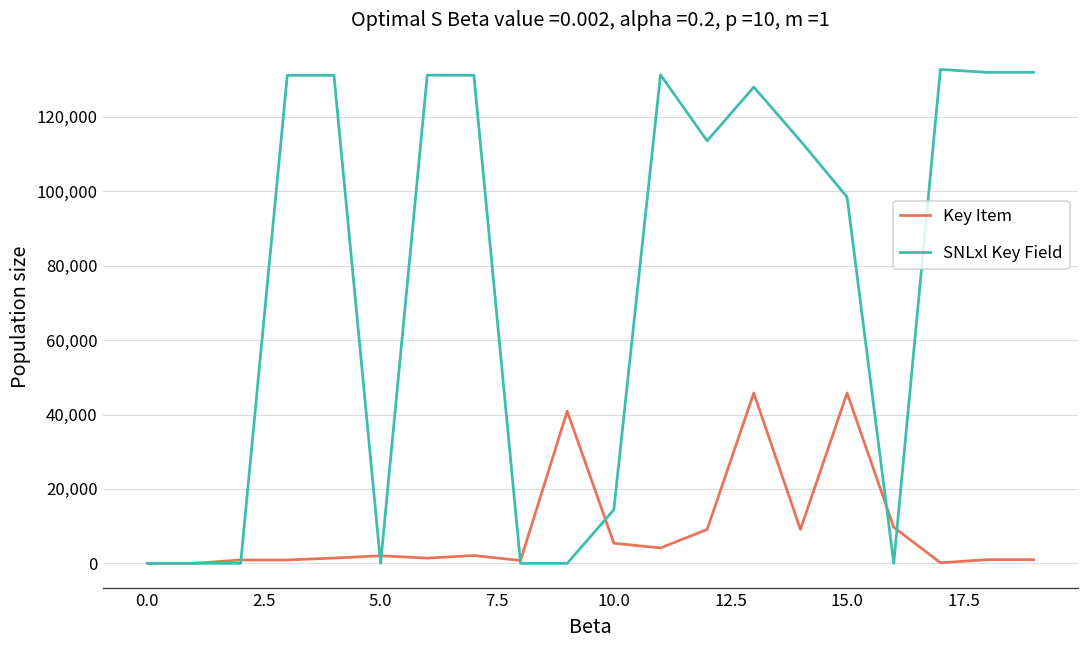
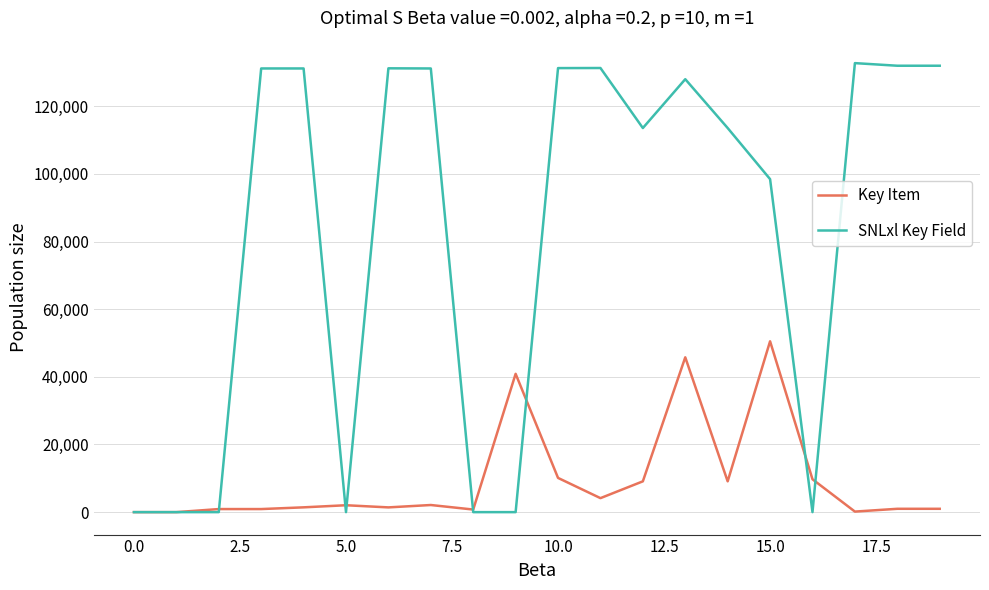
Key Item, 10.0: 5,000 -> 10,000
SNLxl Key Field, 10.0: 14,000 -> 131,000
Key Item, 15.0: 46,000 -> 51,000
